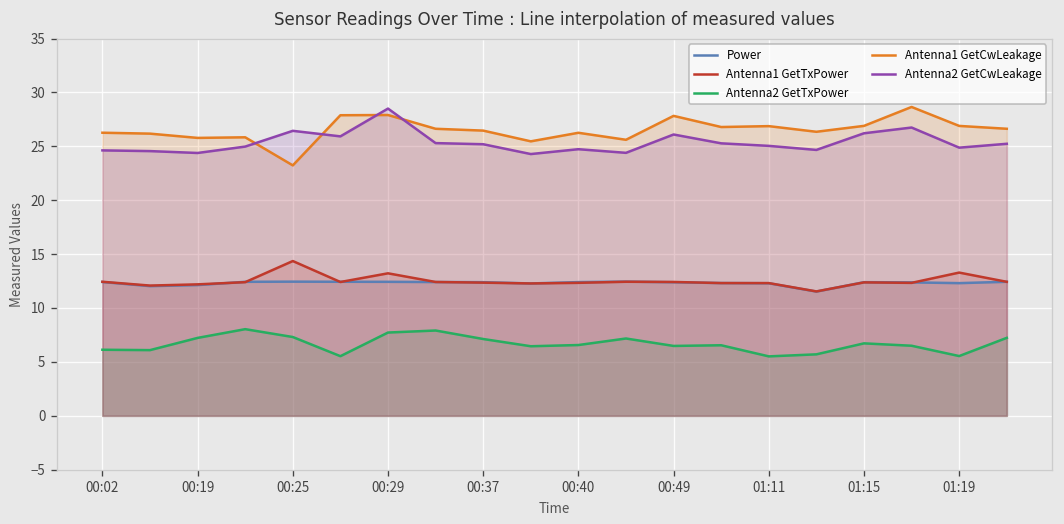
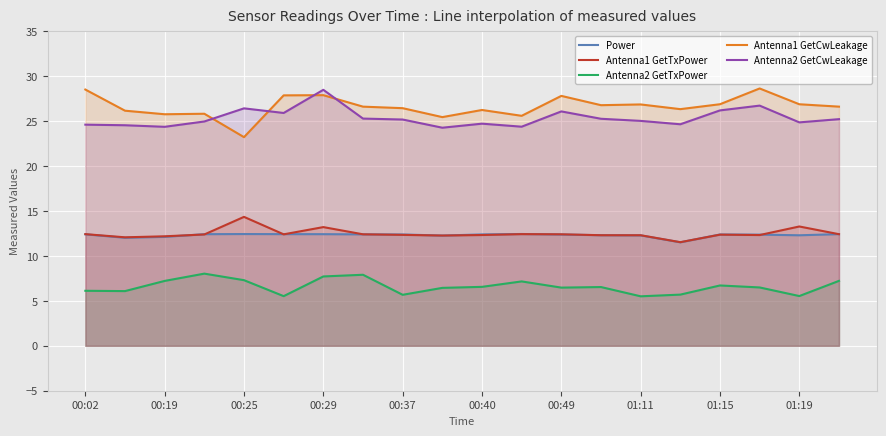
Antenna1 GetCwLeakage, 00:02: 26 -> 29
Antenna2 GetTxPower, 00:37: 7 -> 6
